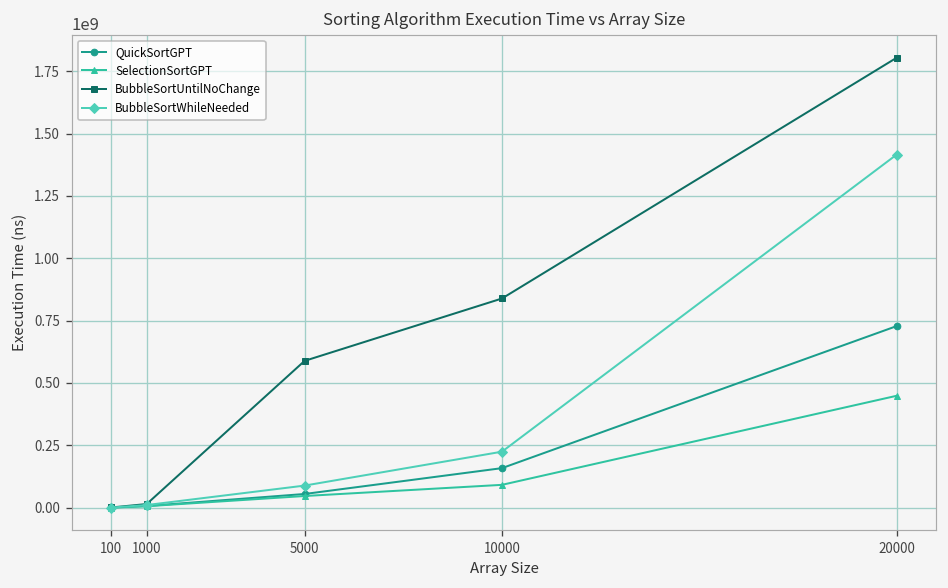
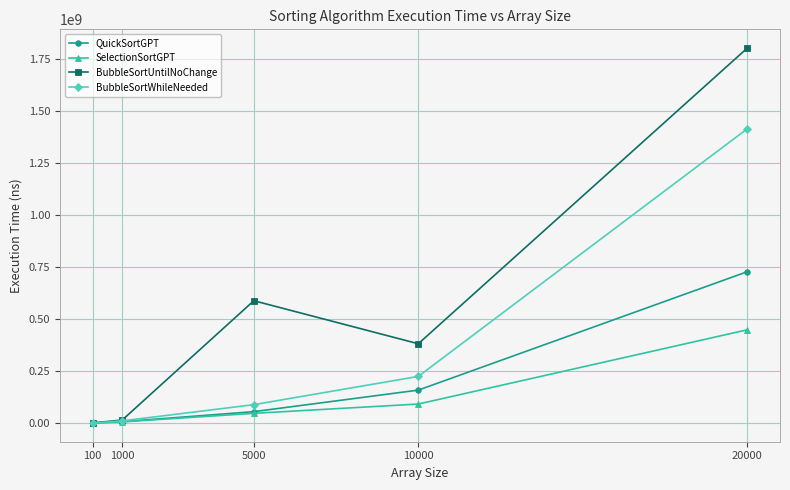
BubbleSortUntilNoChange, 10000: 840000000 -> 380000000
